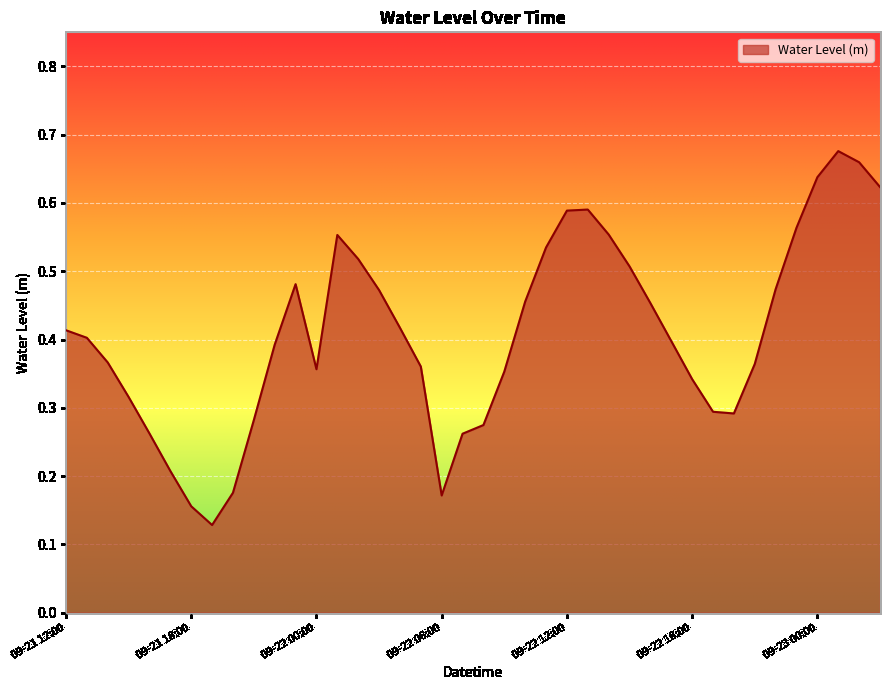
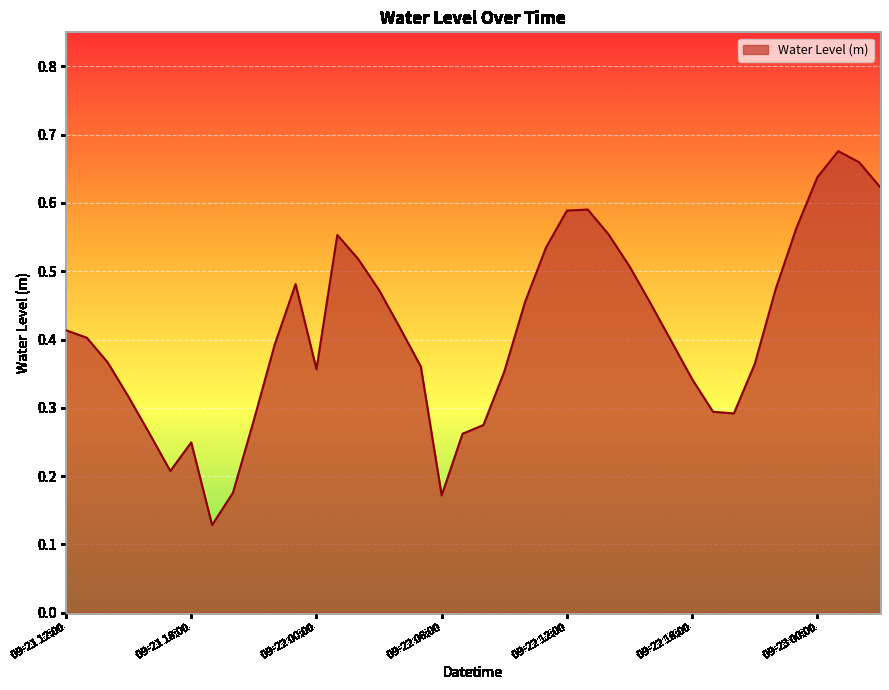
09-21 18:00: 0.16 -> 0.25
